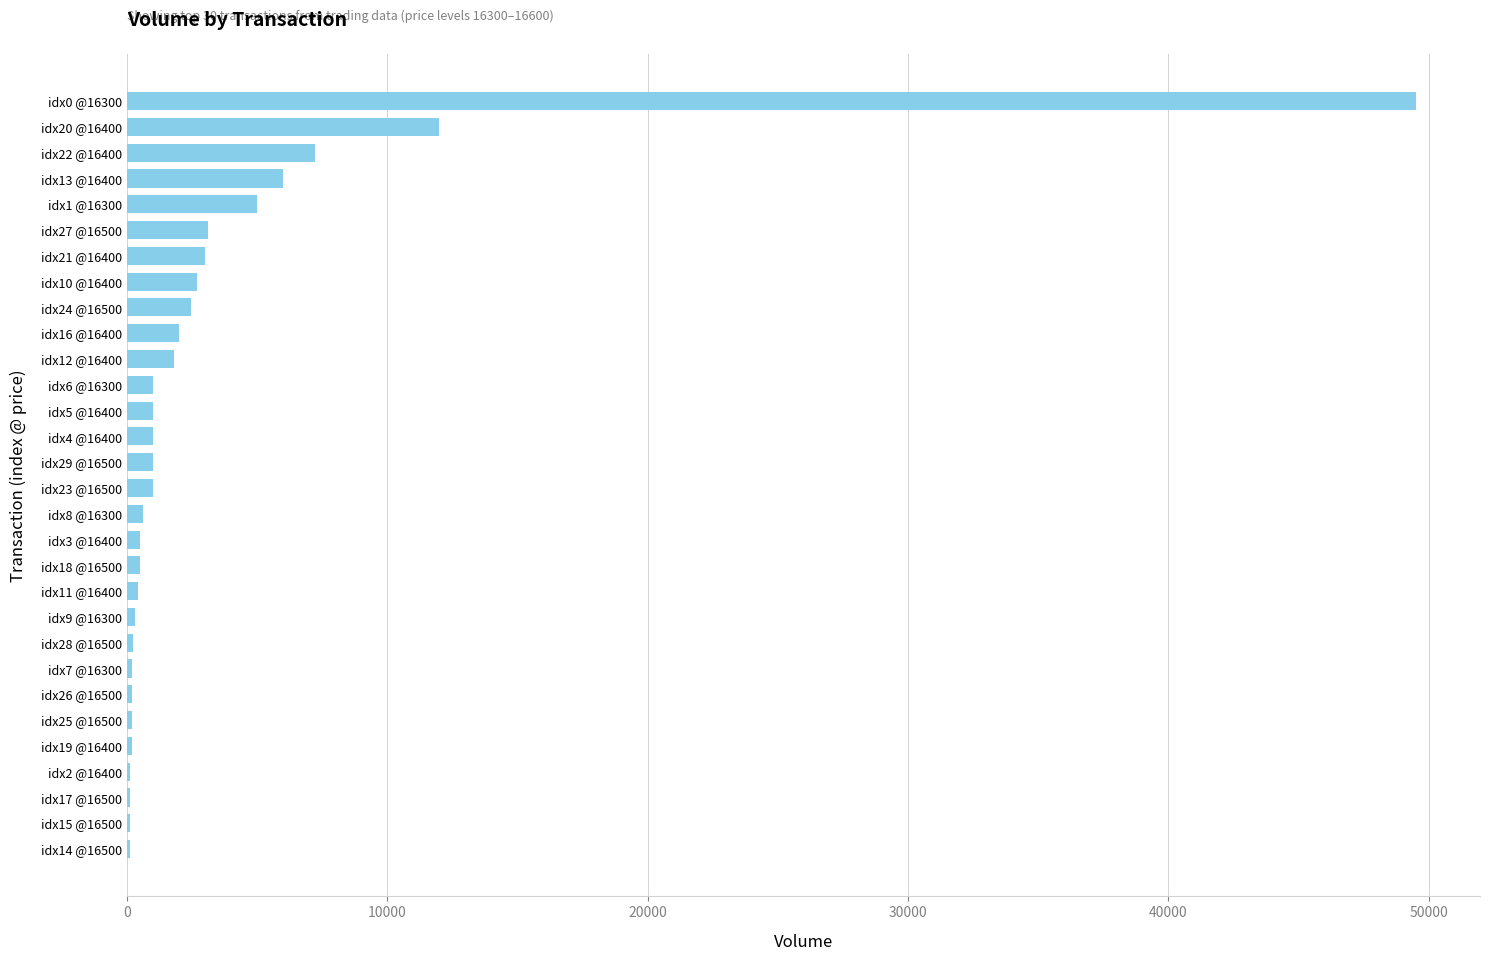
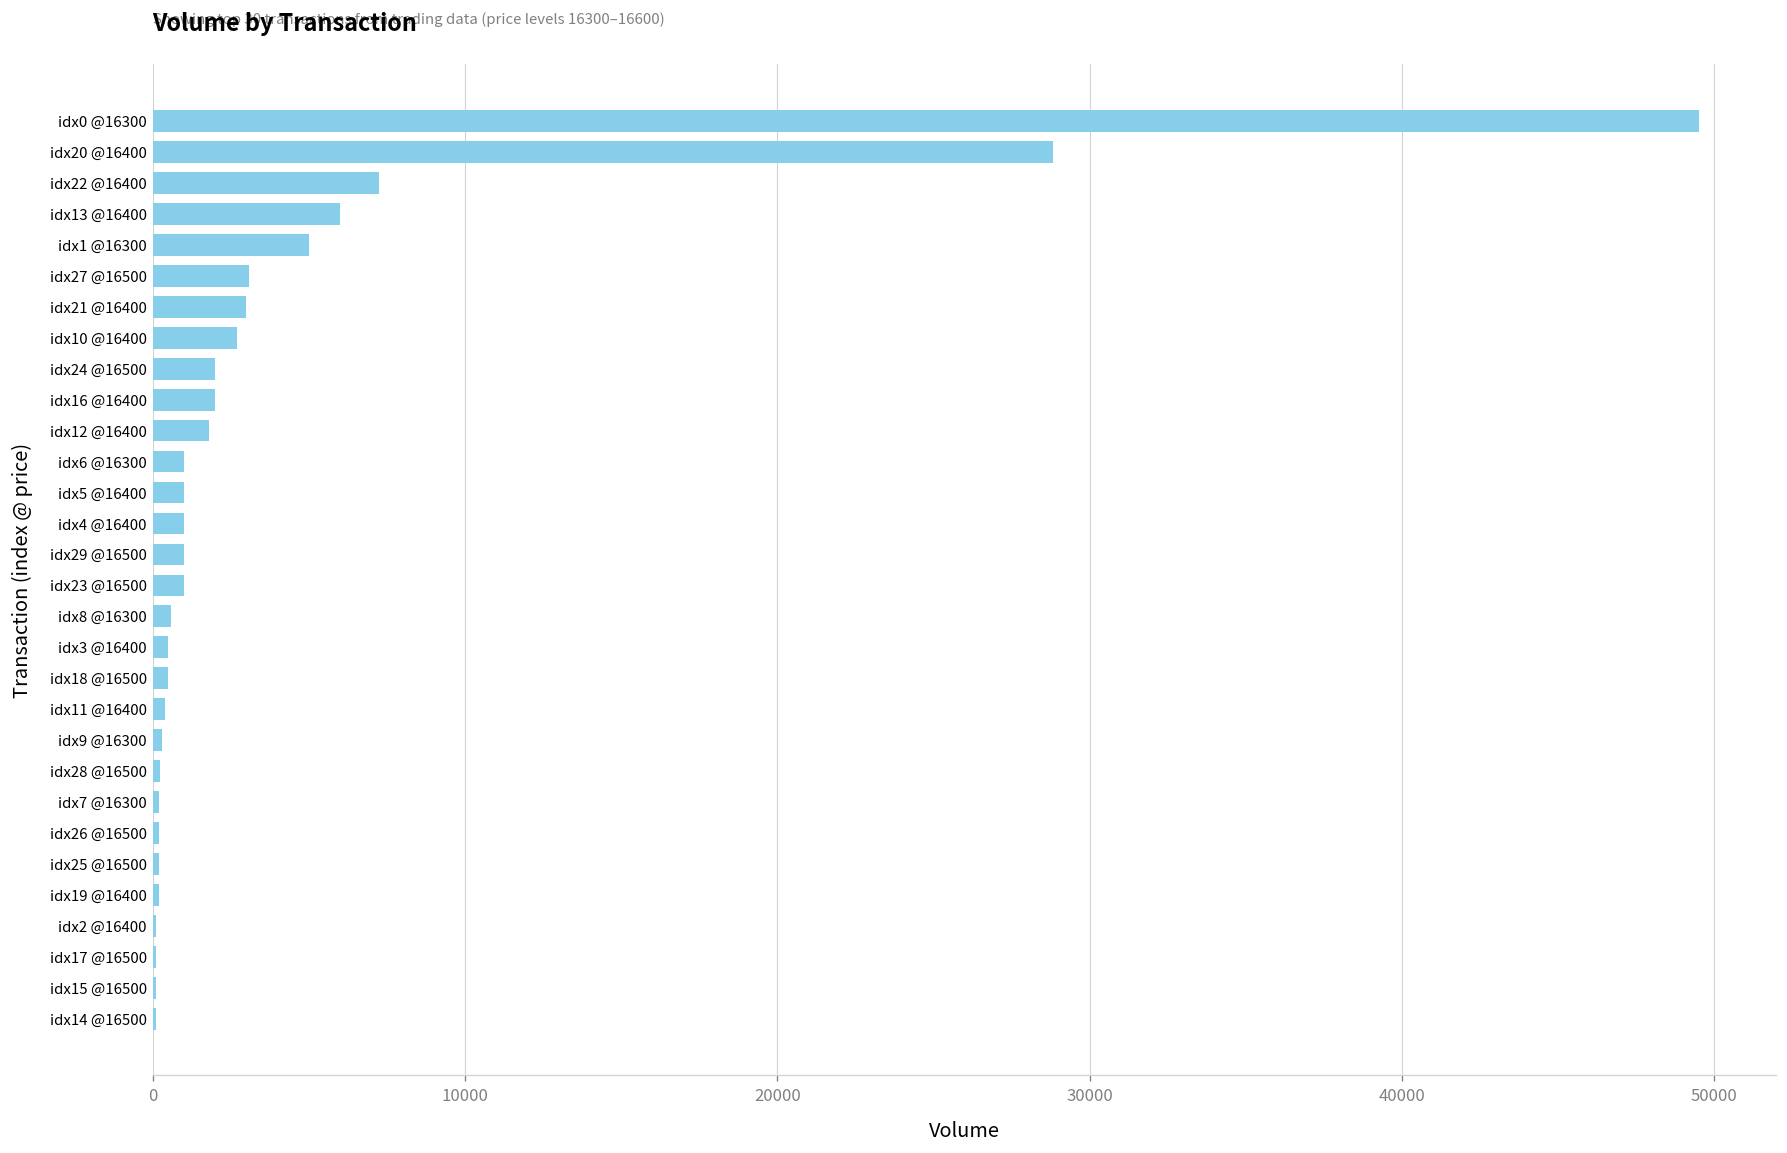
idx20 @16400: 12000 -> 28800
idx24 @16500: 2500 -> 2000
